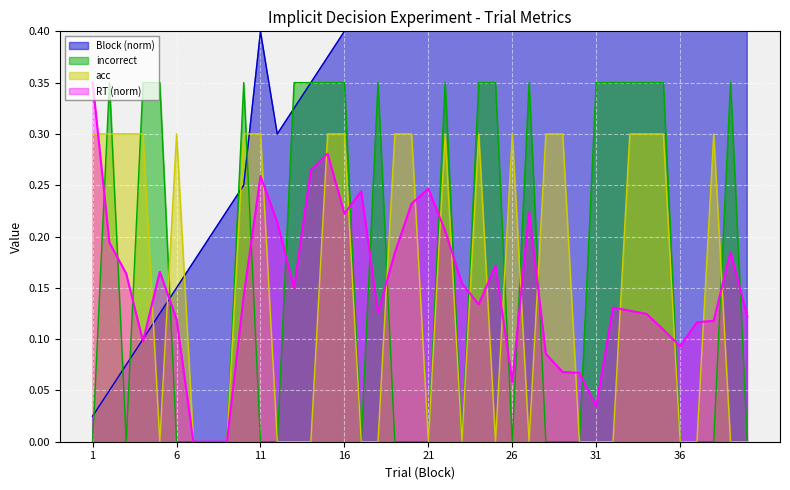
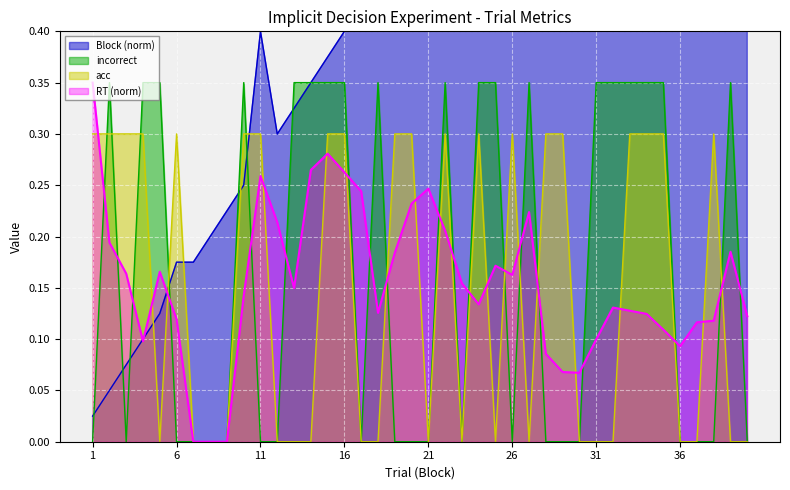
Block (norm), 6: 0.150 -> 0.175
RT (norm), 16: 0.222 -> 0.263
RT (norm), 26: 0.058 -> 0.163
RT (norm), 31: 0.034 -> 0.100
